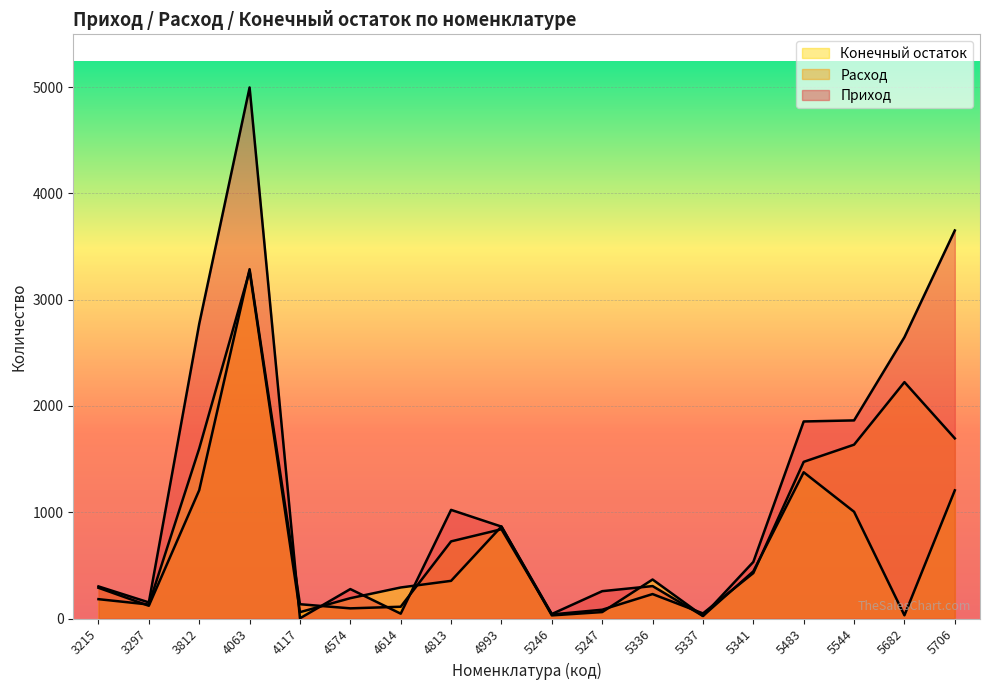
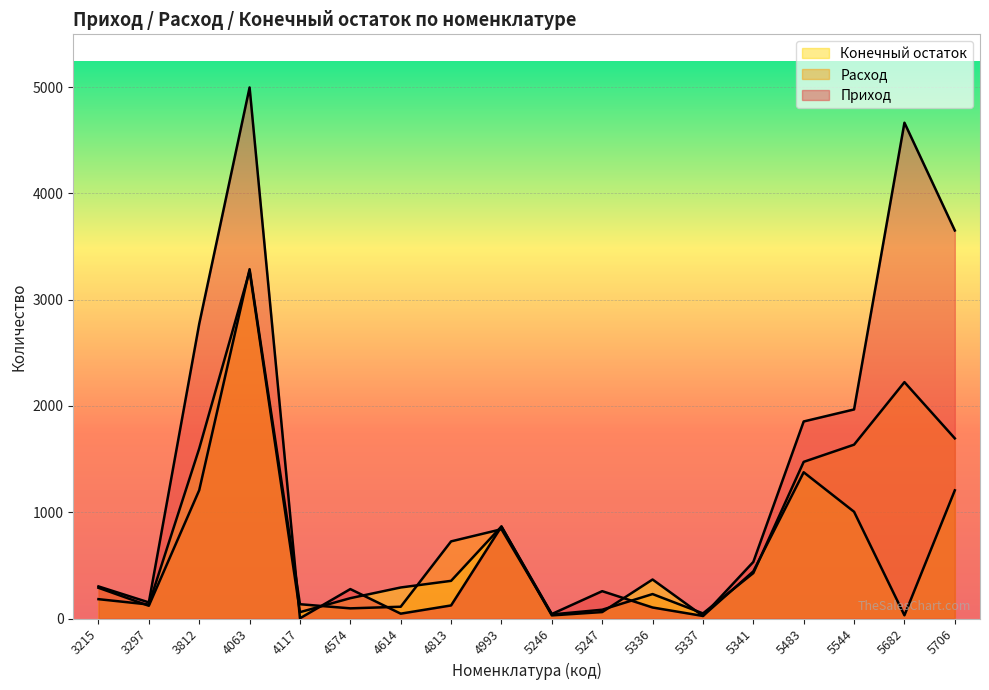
Приход, 4813: 1020 -> 120
Приход, 5336: 310 -> 100
Приход, 5544: 1860 -> 1970
Приход, 5682: 2650 -> 4670
